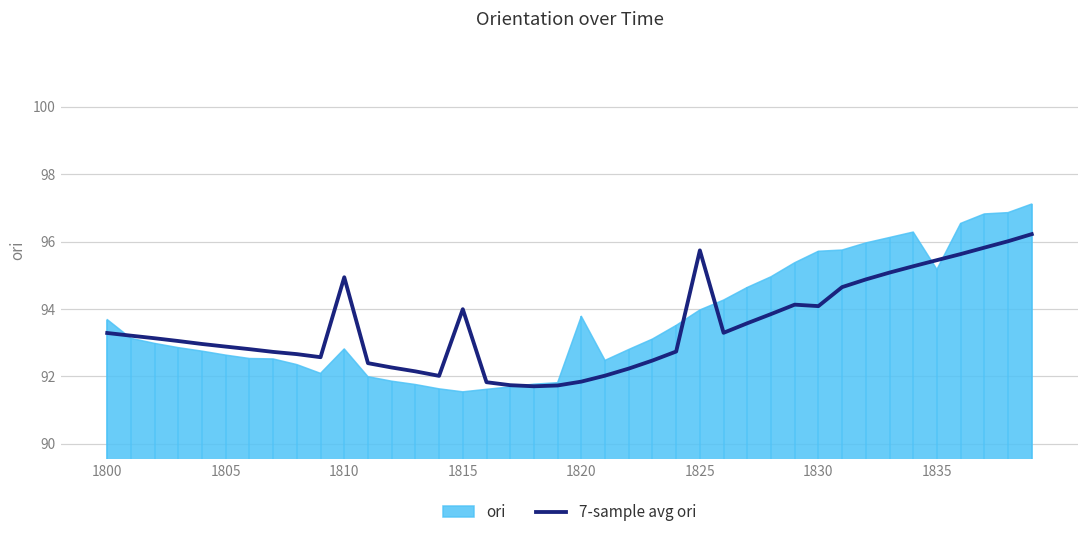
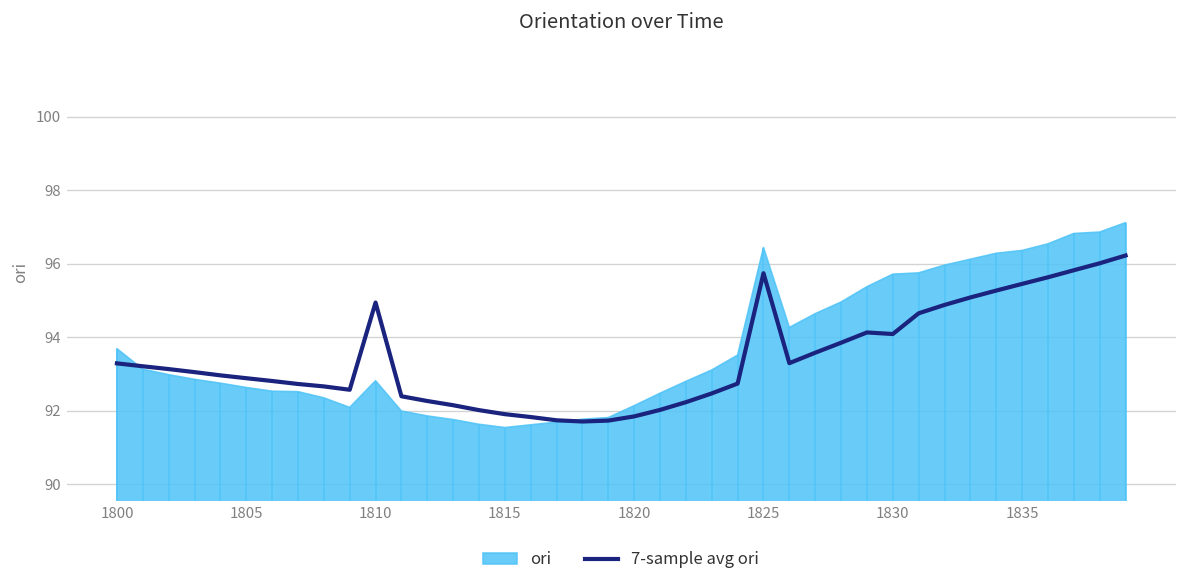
7-sample avg ori, 1815: 94.0 -> 91.9
ori, 1820: 93.8 -> 92.1
ori, 1825: 94.0 -> 96.4
ori, 1835: 95.2 -> 96.4
